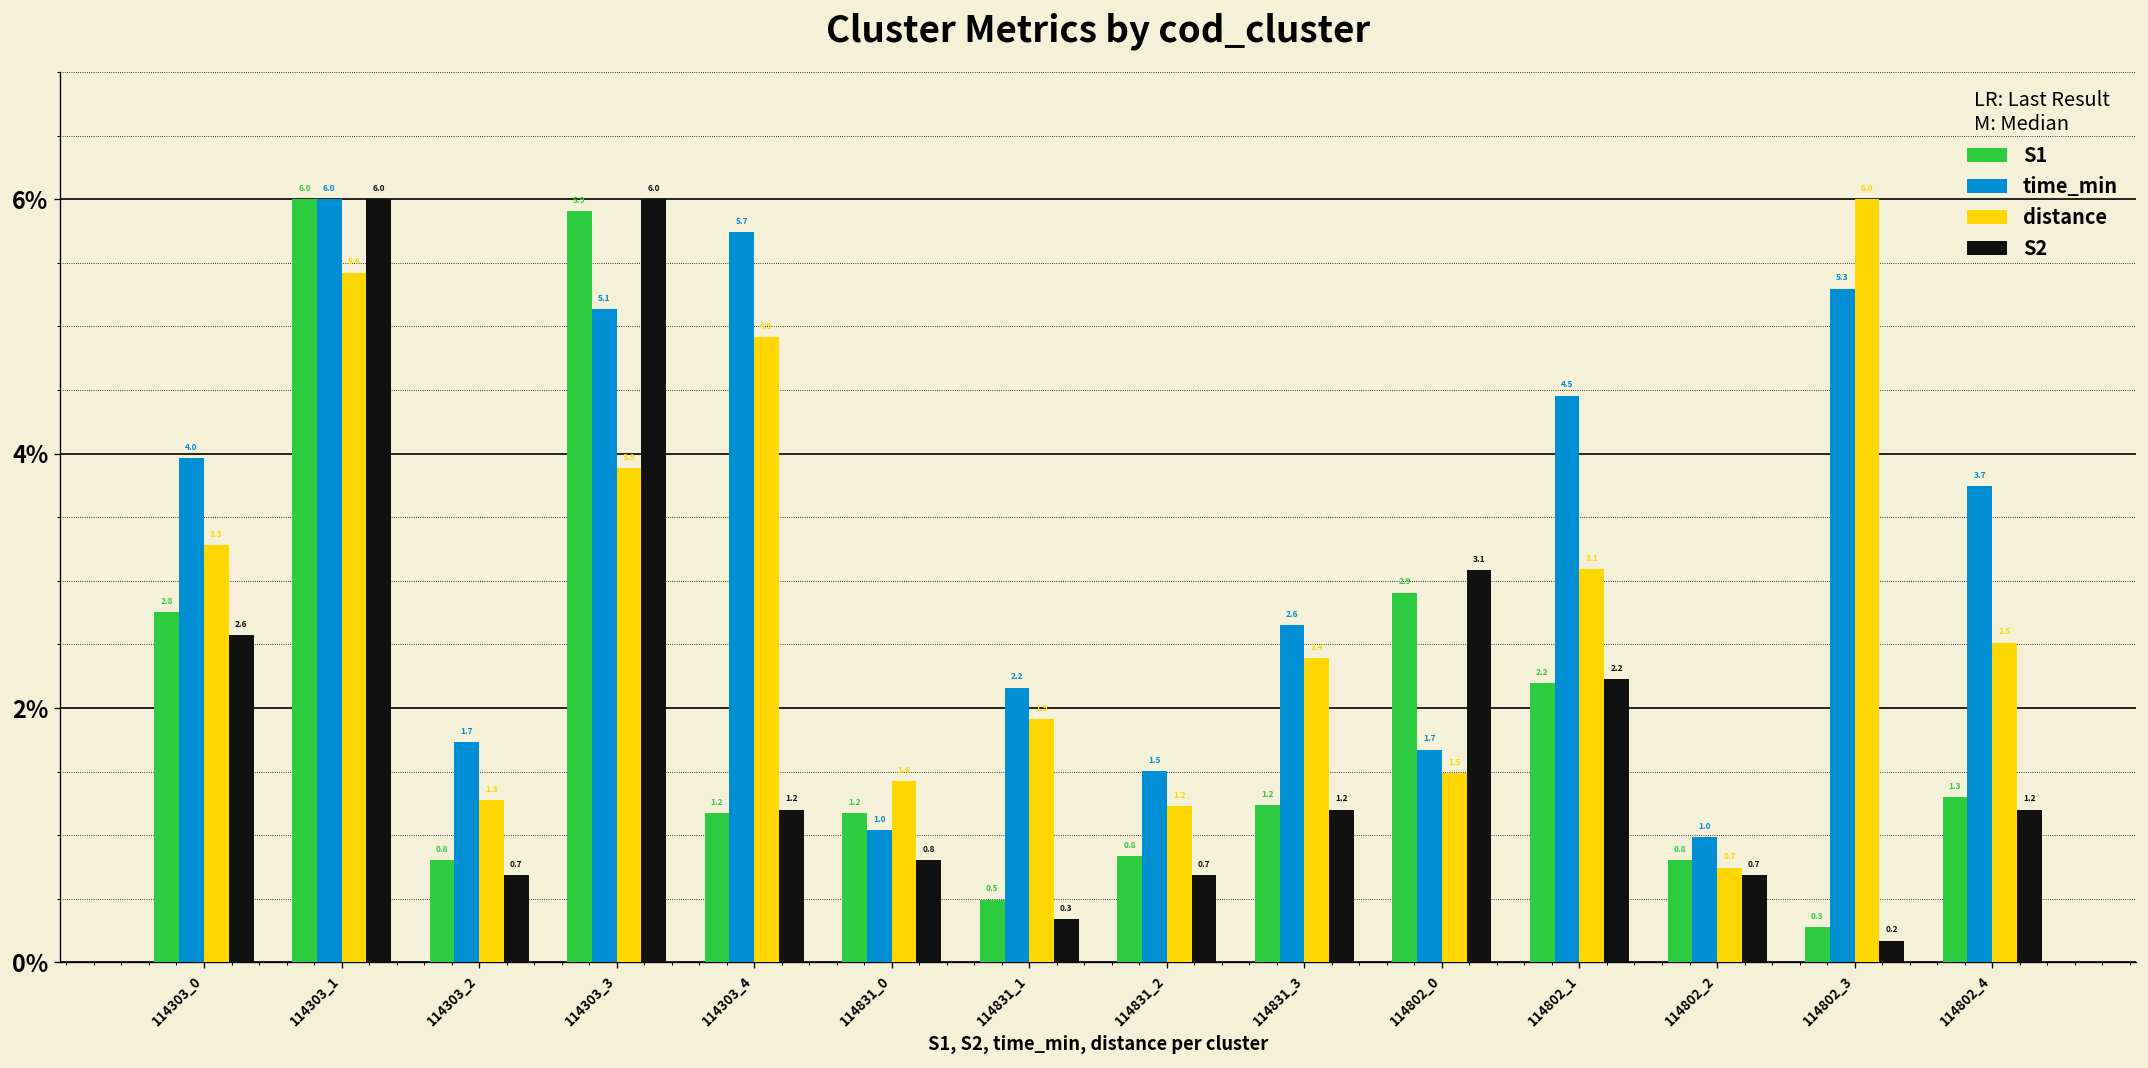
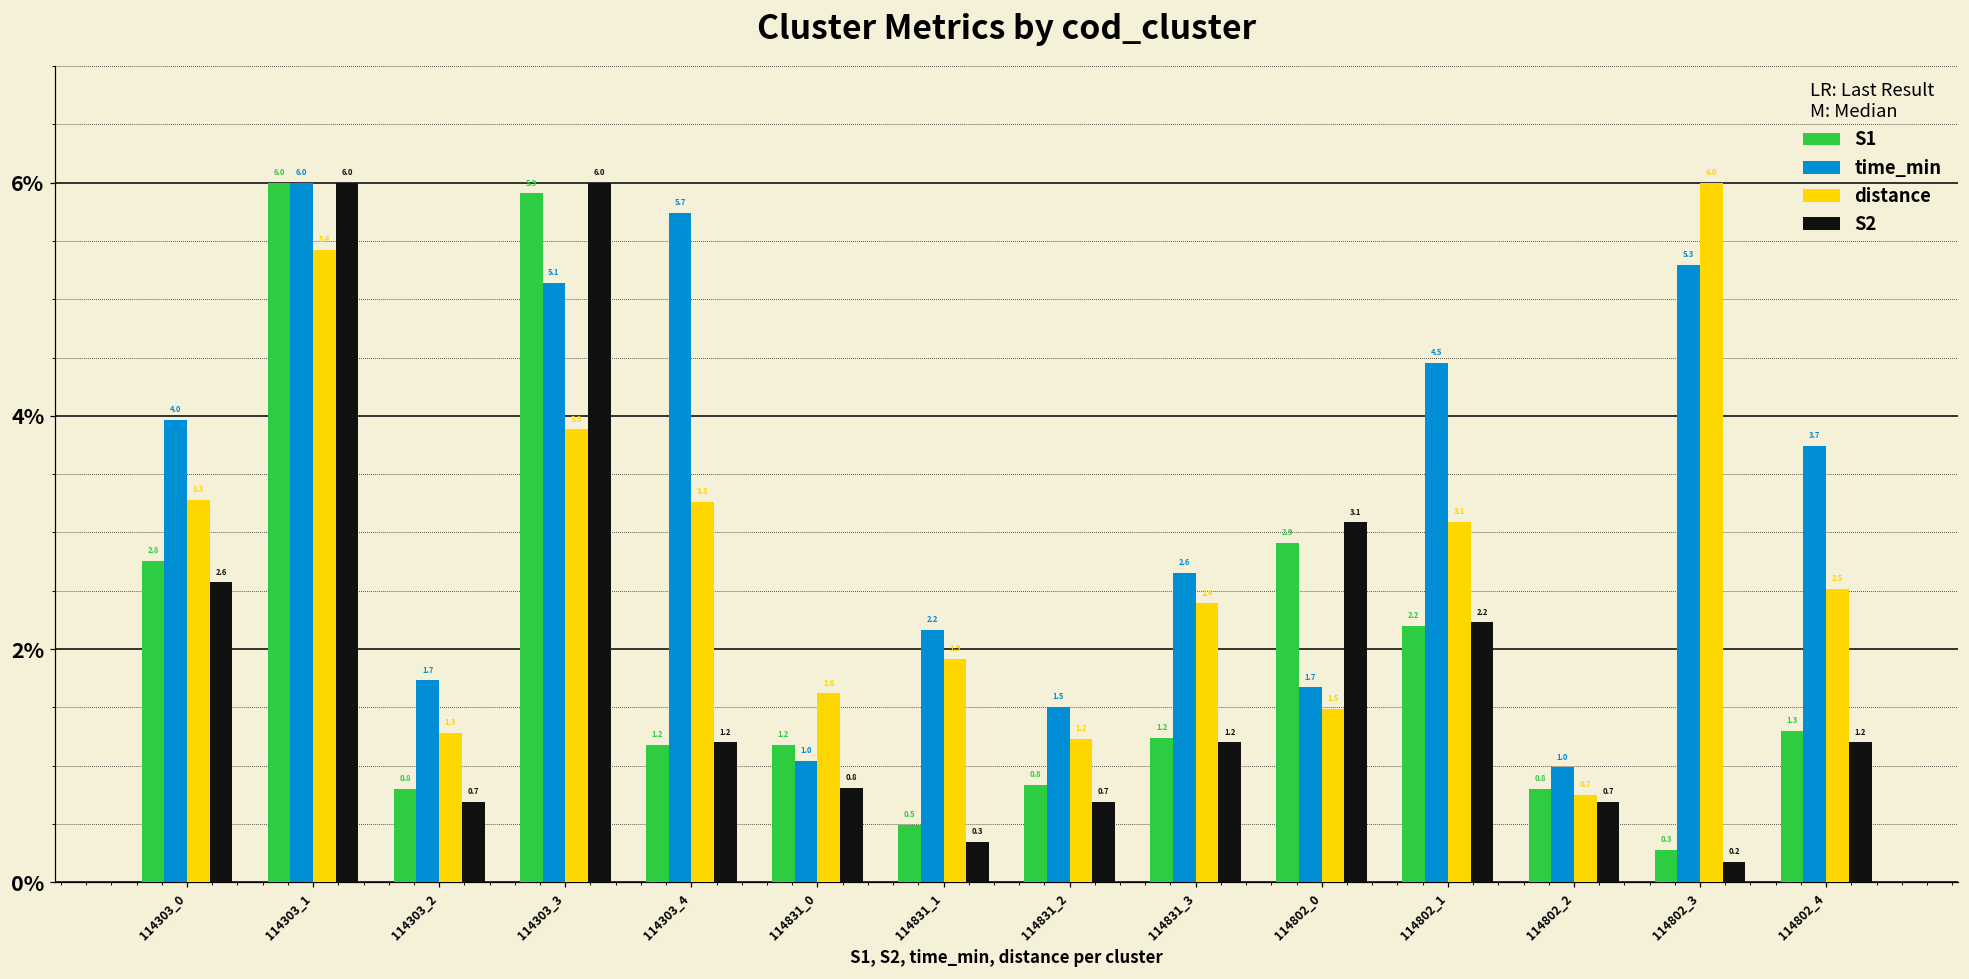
distance, 114303_4: 4.9 -> 3.3
distance, 114831_0: 1.4 -> 1.6
